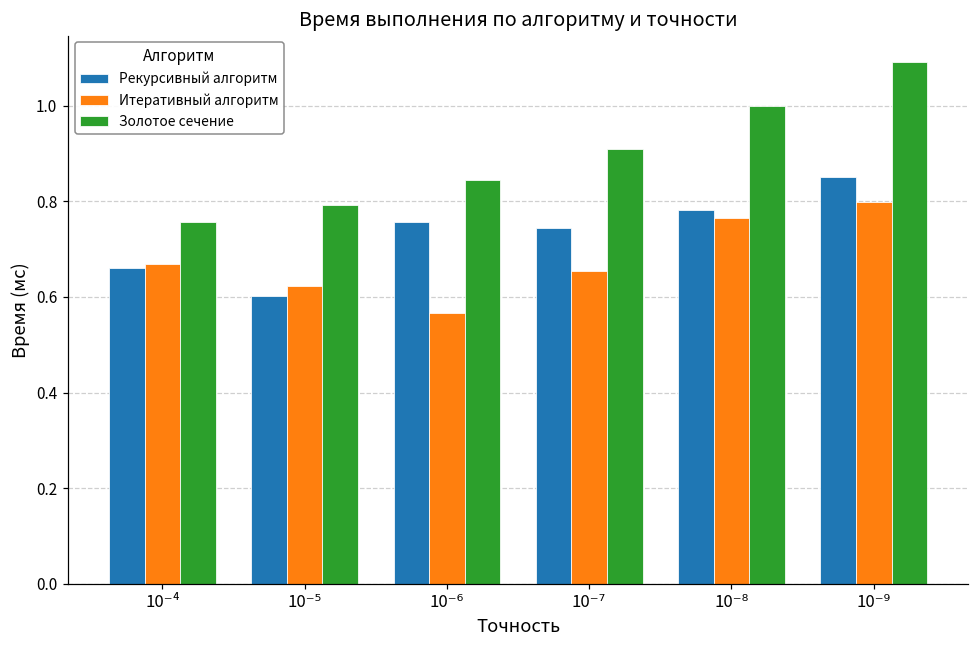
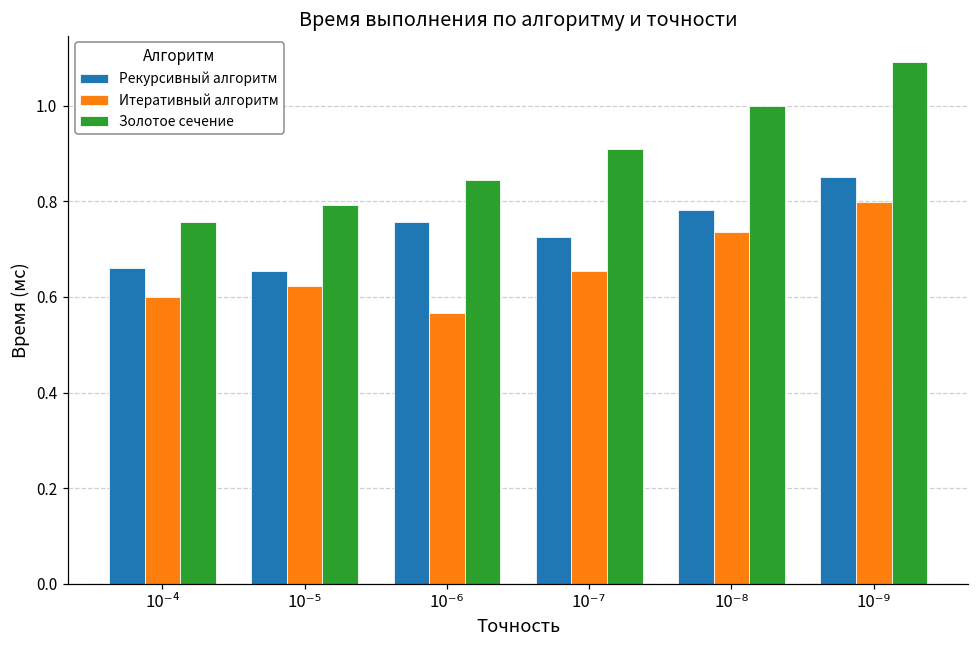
Итеративный алгоритм, 10⁻⁴: 0.67 -> 0.60
Рекурсивный алгоритм, 10⁻⁵: 0.60 -> 0.65
Рекурсивный алгоритм, 10⁻⁷: 0.74 -> 0.72
Итеративный алгоритм, 10⁻⁸: 0.77 -> 0.74
